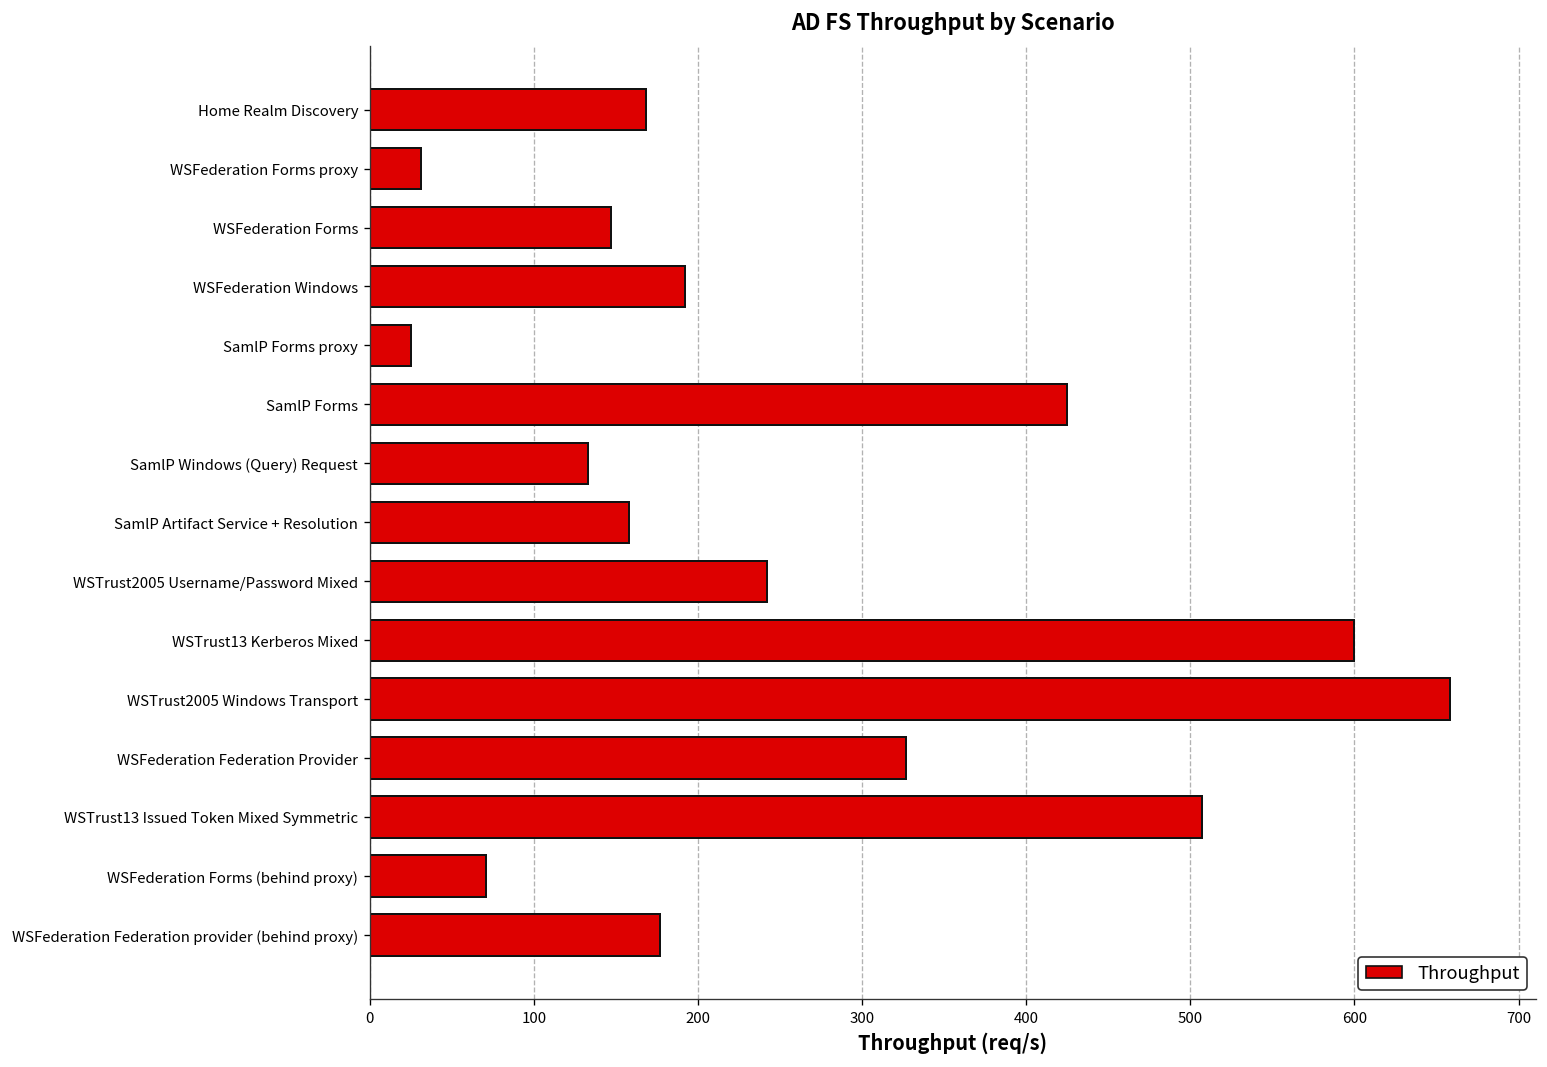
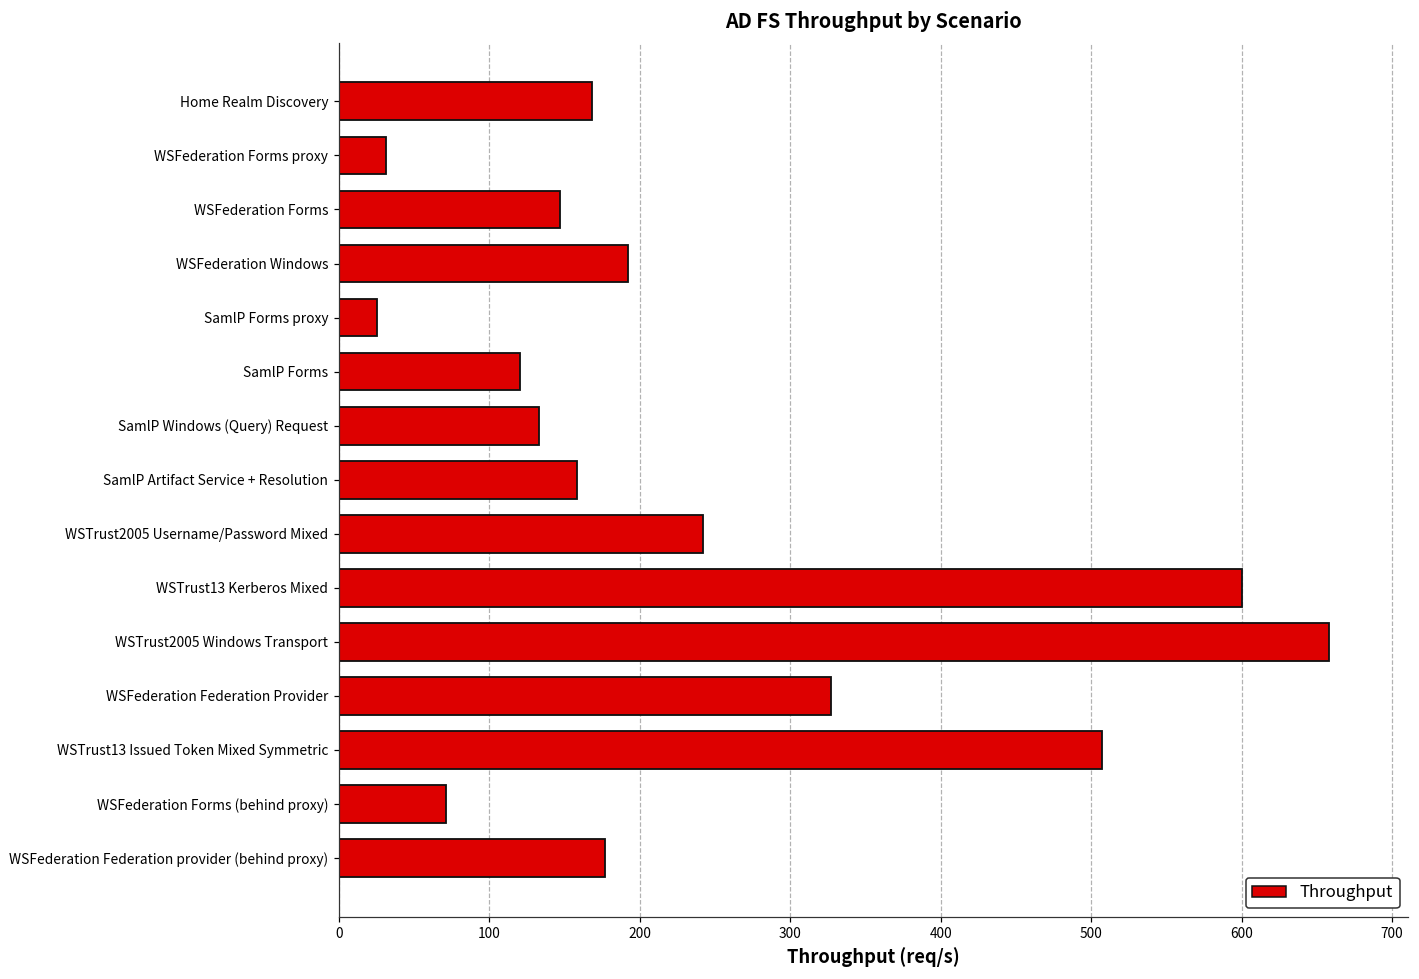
SamlP Forms: 425 -> 120
